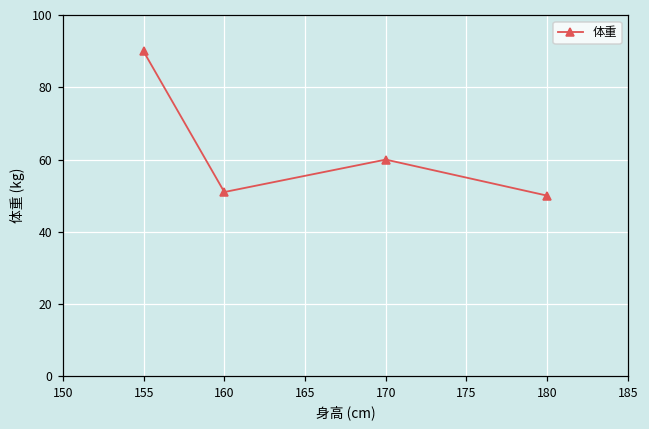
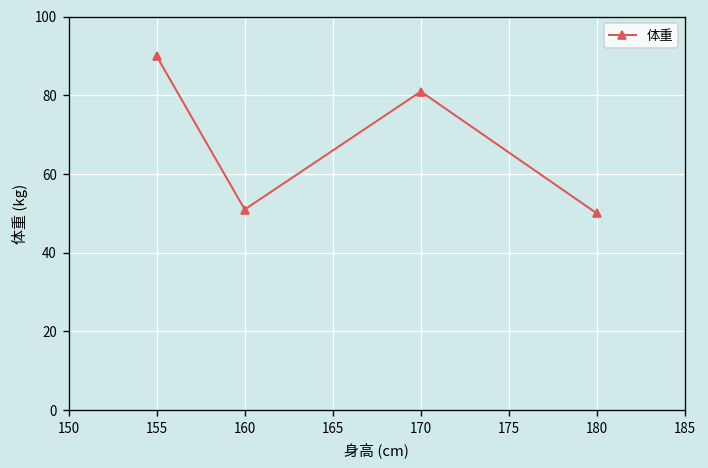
170: 60 -> 81
